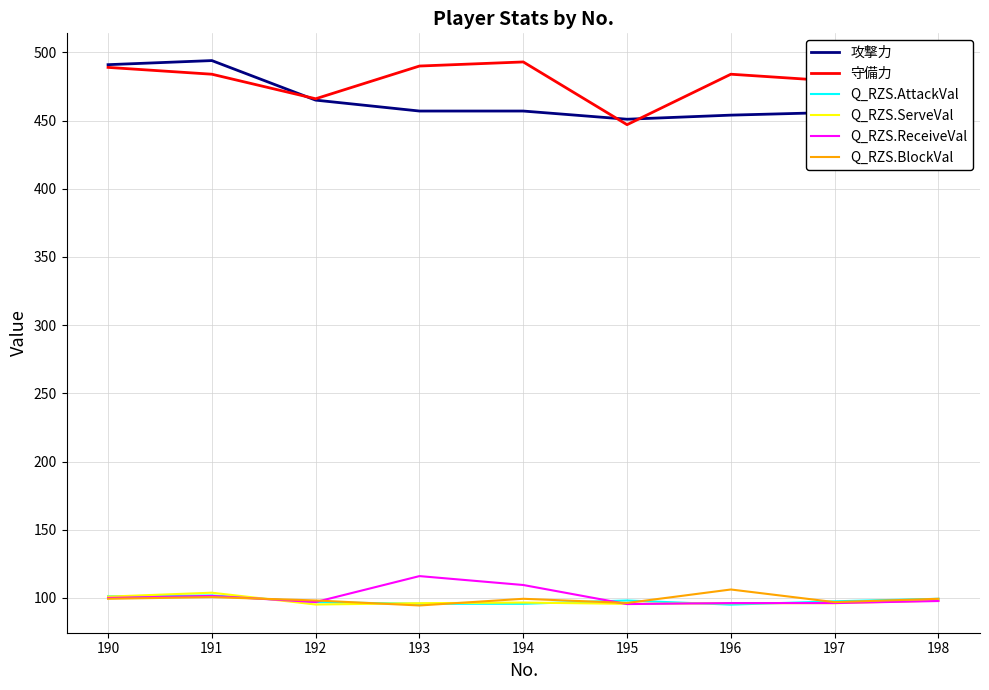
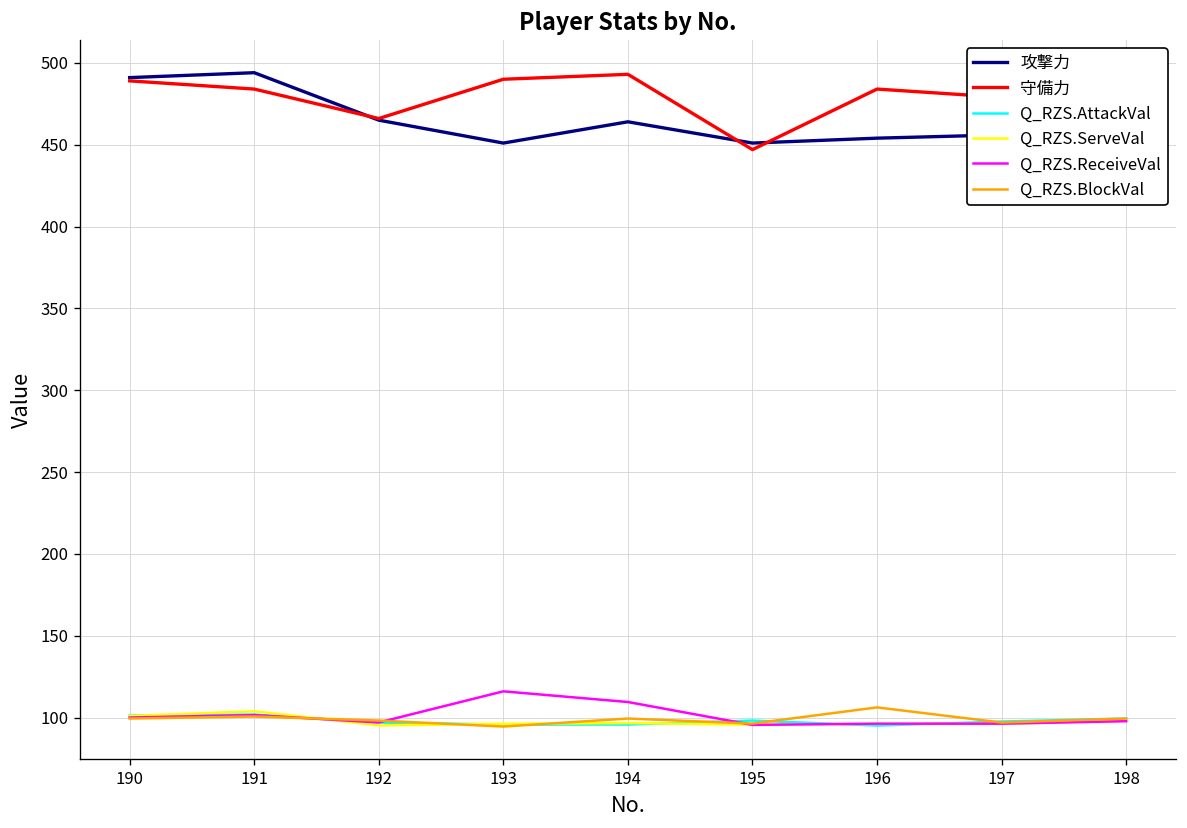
攻撃力, 193: 457 -> 451
攻撃力, 194: 457 -> 464
